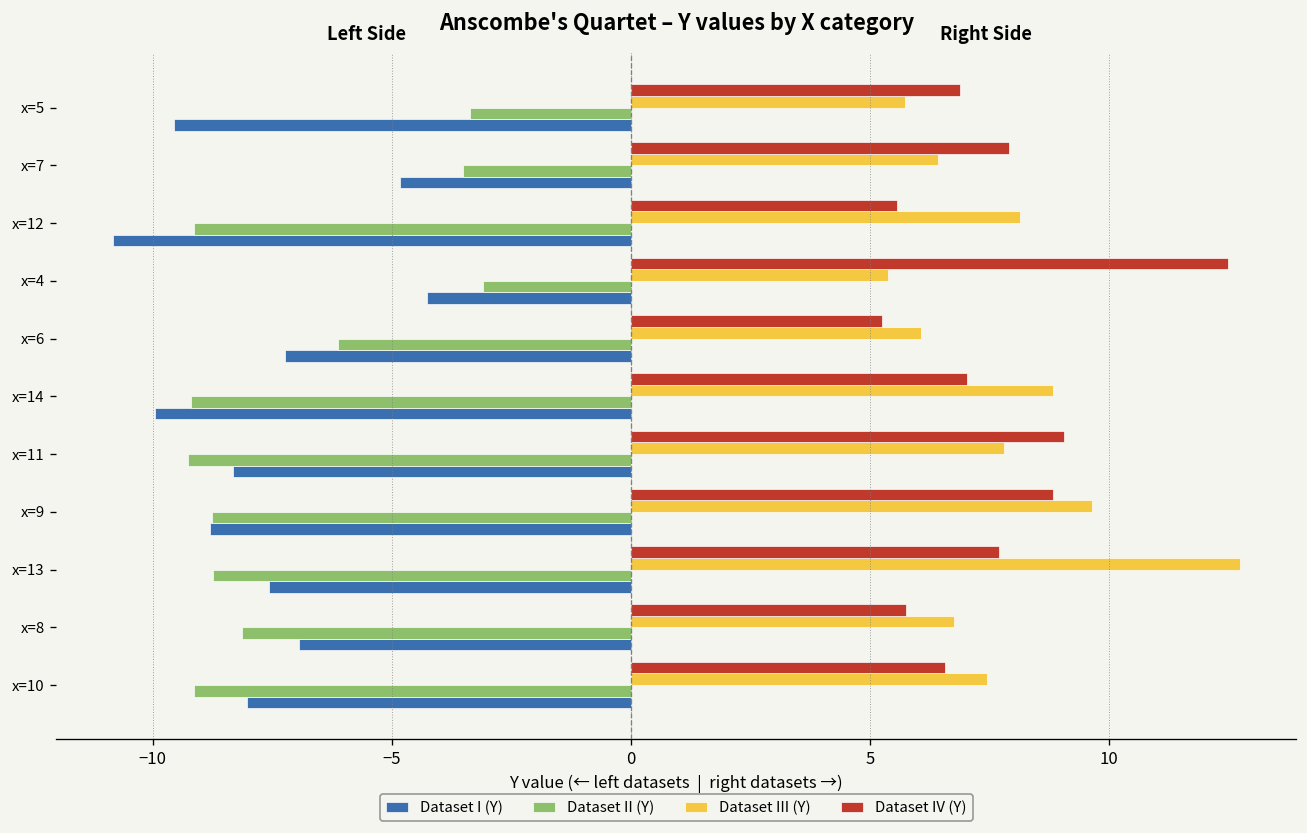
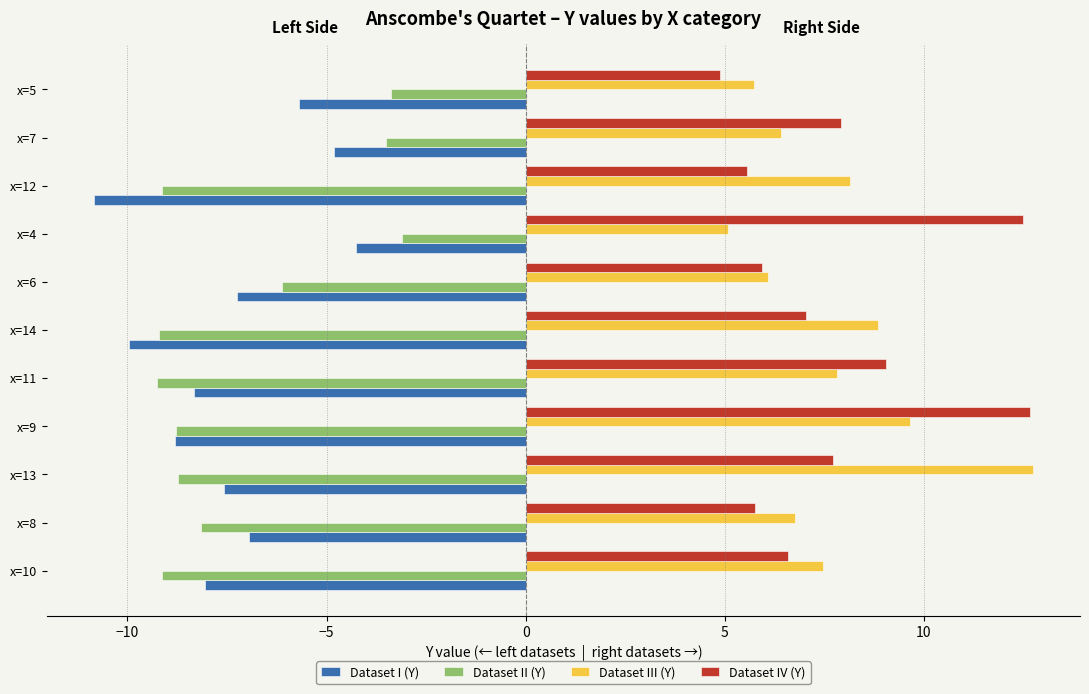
Dataset IV (Y), x=5: 6.9 -> 4.9
Dataset I (Y), x=5: -9.6 -> -5.7
Dataset III (Y), x=4: 5.4 -> 5.1
Dataset IV (Y), x=6: 5.3 -> 5.9
Dataset IV (Y), x=9: 8.8 -> 12.7
